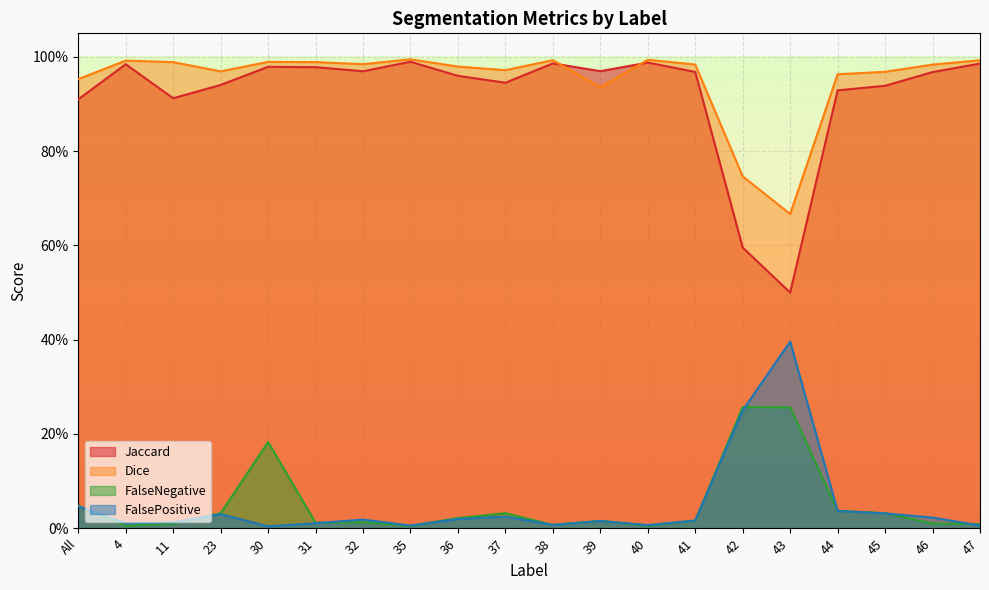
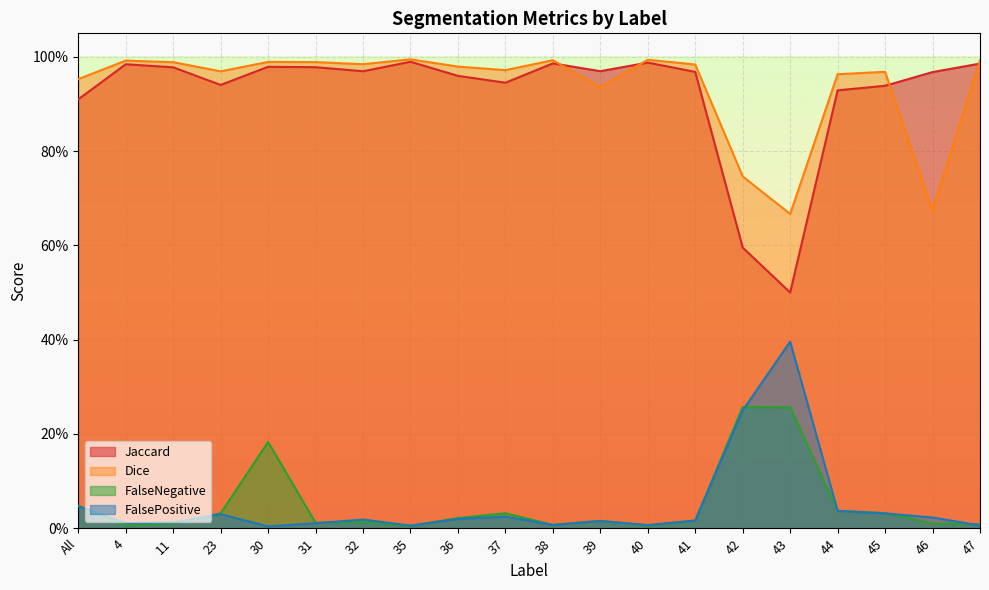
Jaccard, 11: 91% -> 98%
Dice, 46: 98% -> 67%
